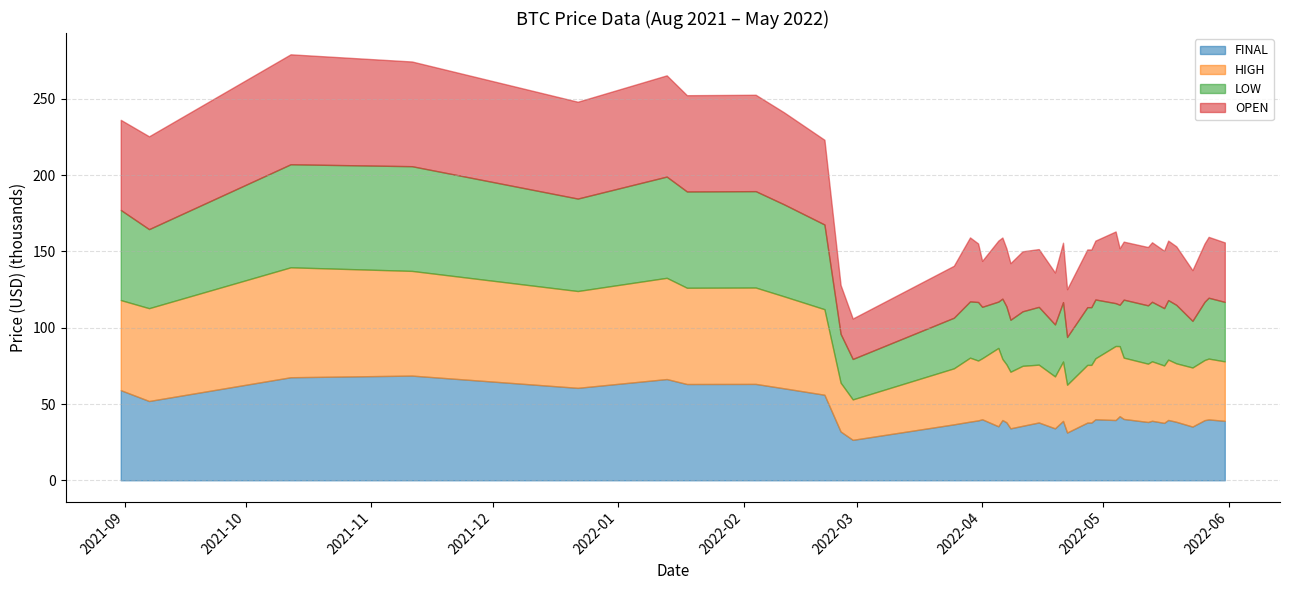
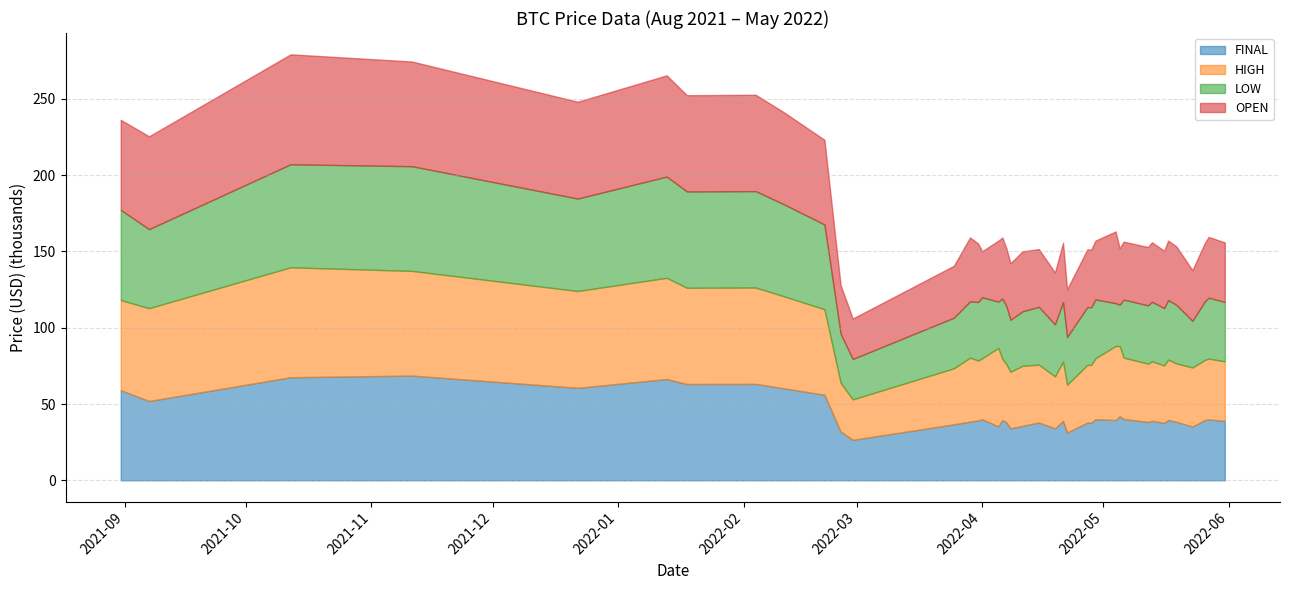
LOW, 2022-04: 34 -> 40
